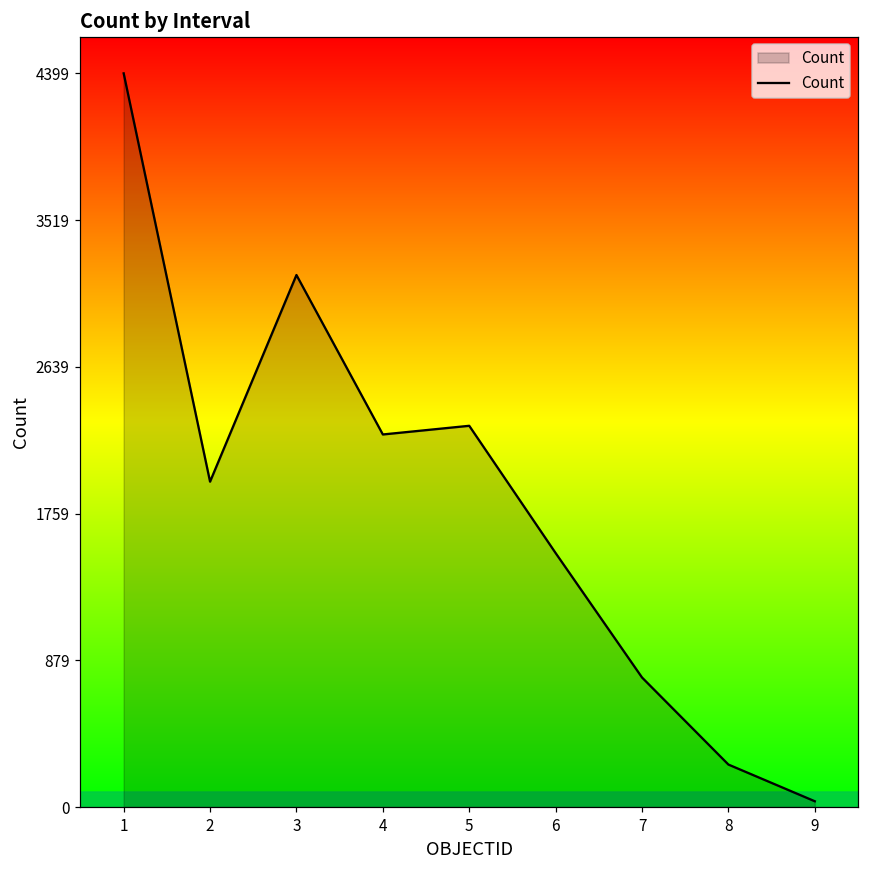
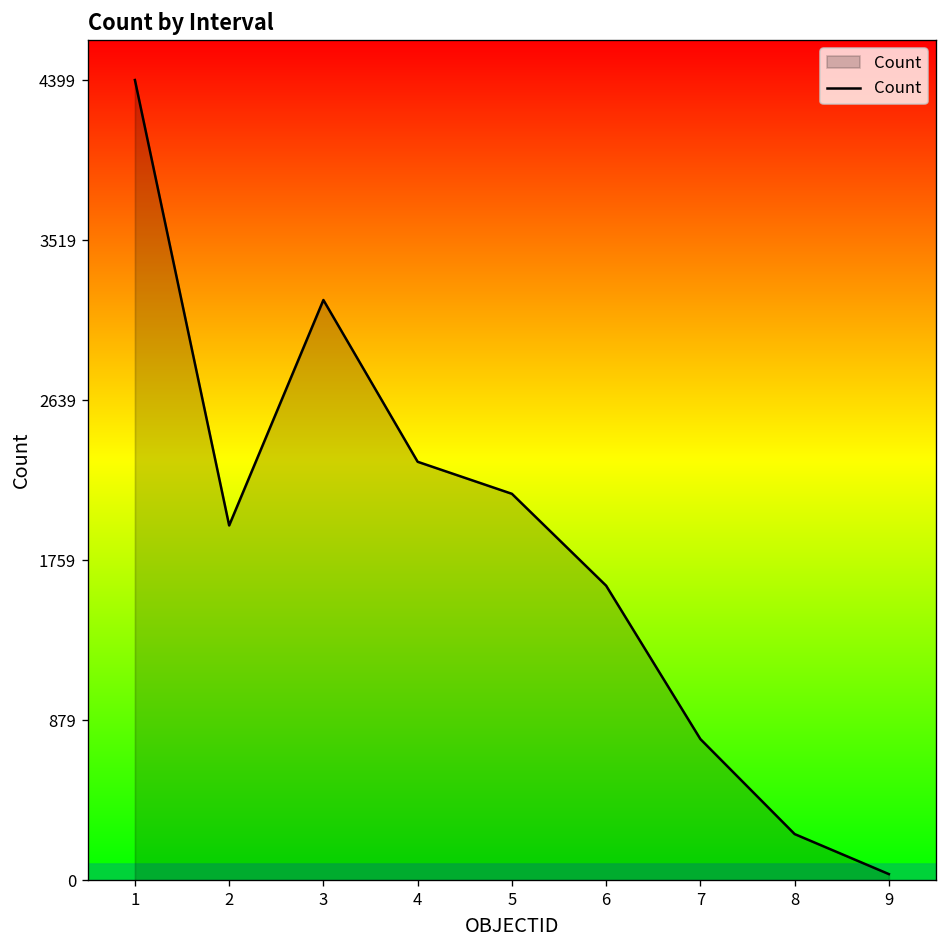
4: 2230 -> 2300
5: 2290 -> 2130
6: 1520 -> 1620
